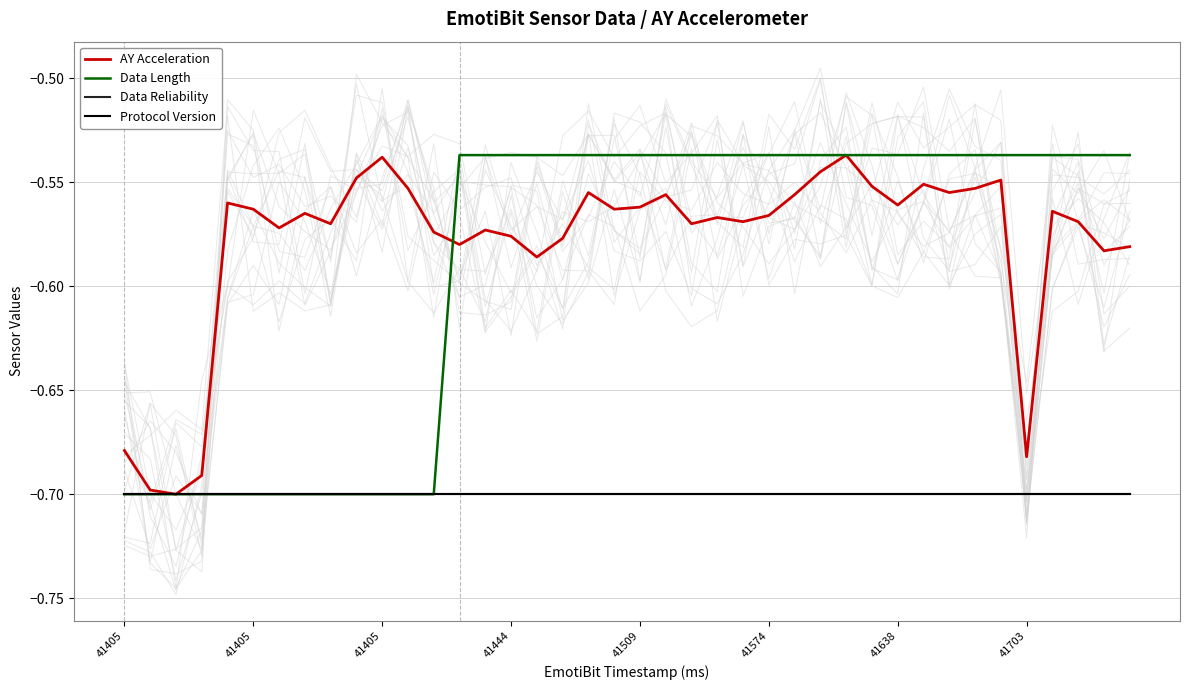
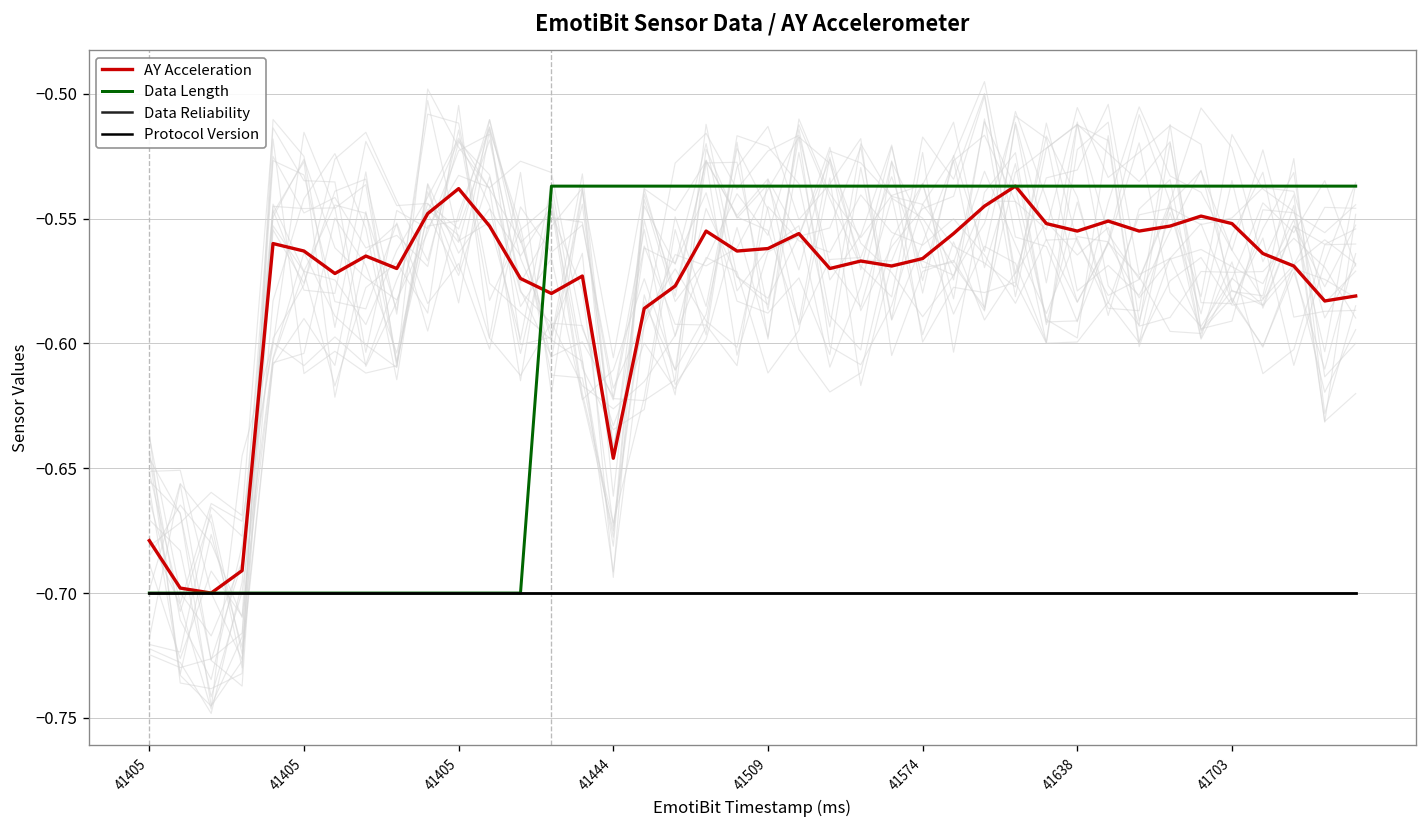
AY Acceleration, 41444: -0.576 -> -0.646
AY Acceleration, 41638: -0.561 -> -0.555
AY Acceleration, 41703: -0.682 -> -0.552
